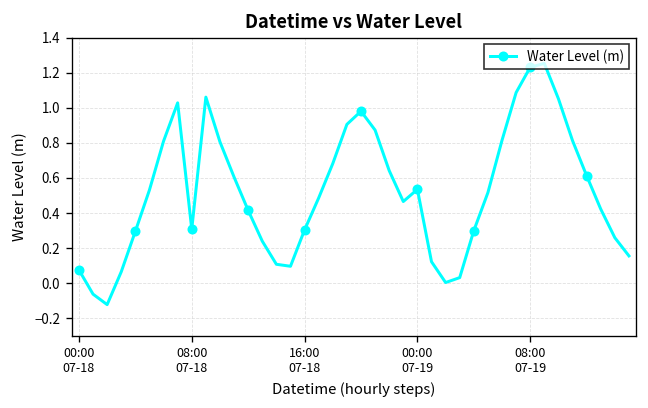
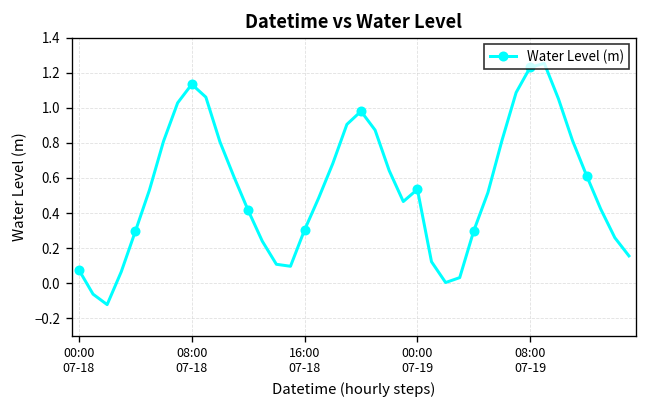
08:00 07-18: 0.31 -> 1.13
